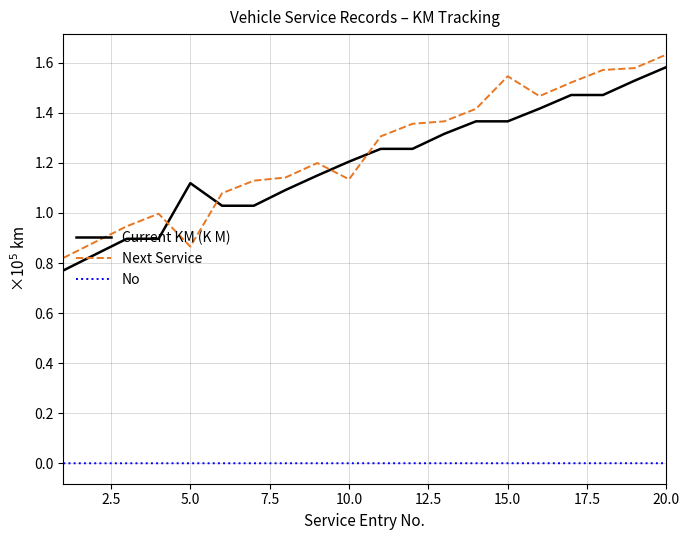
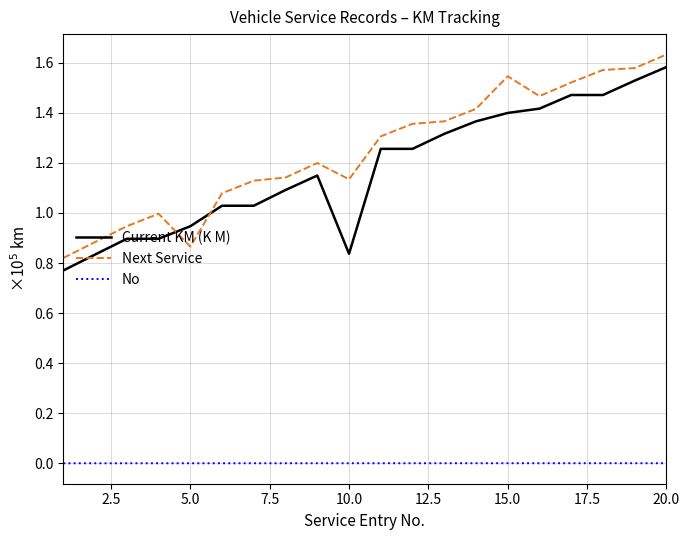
Current KM (K M), 5.0: 1.12 -> 0.95
Current KM (K M), 10.0: 1.20 -> 0.84
Current KM (K M), 15.0: 1.37 -> 1.40
